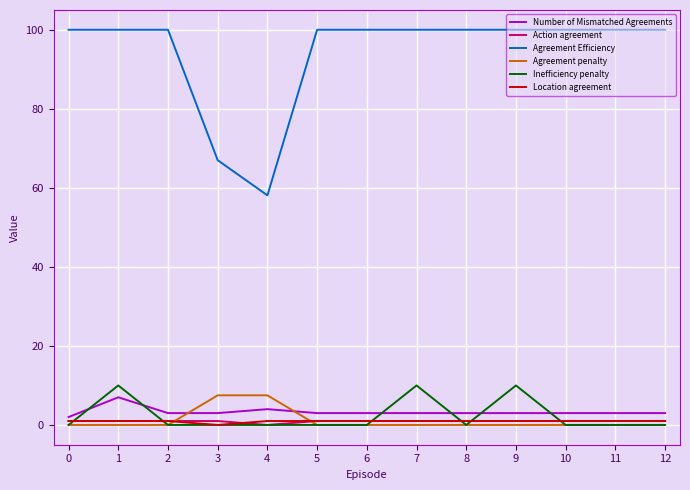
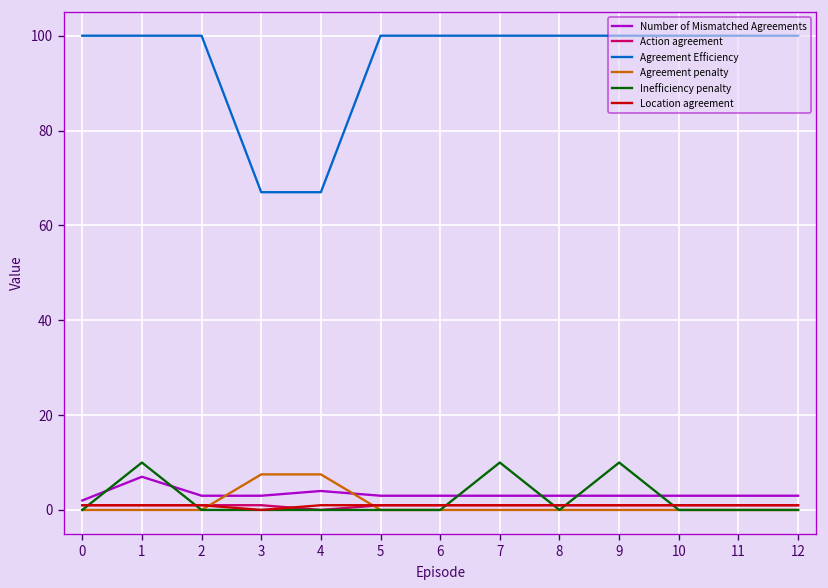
Agreement Efficiency, 4: 58 -> 67
